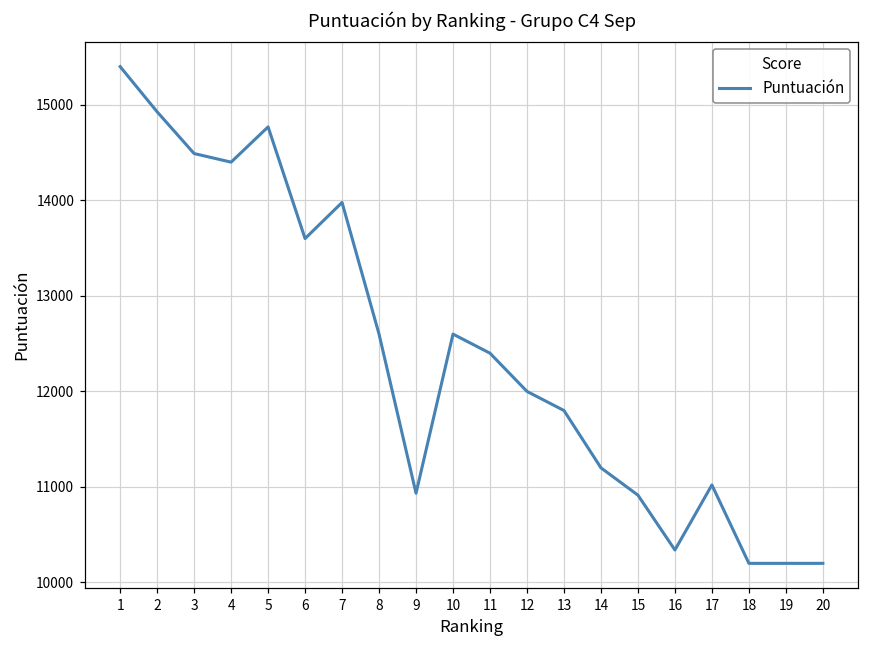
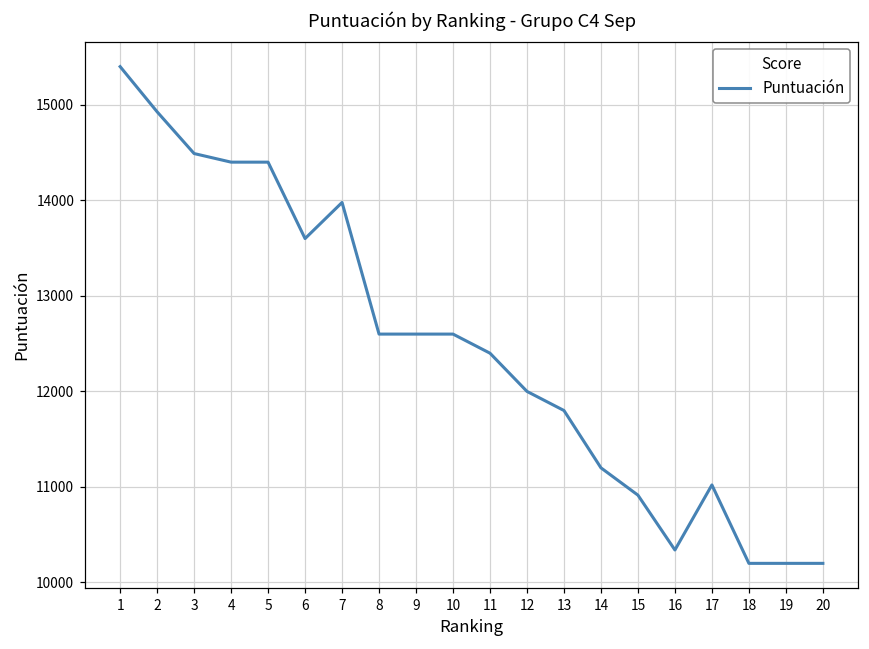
5: 14800 -> 14400
9: 10900 -> 12600
